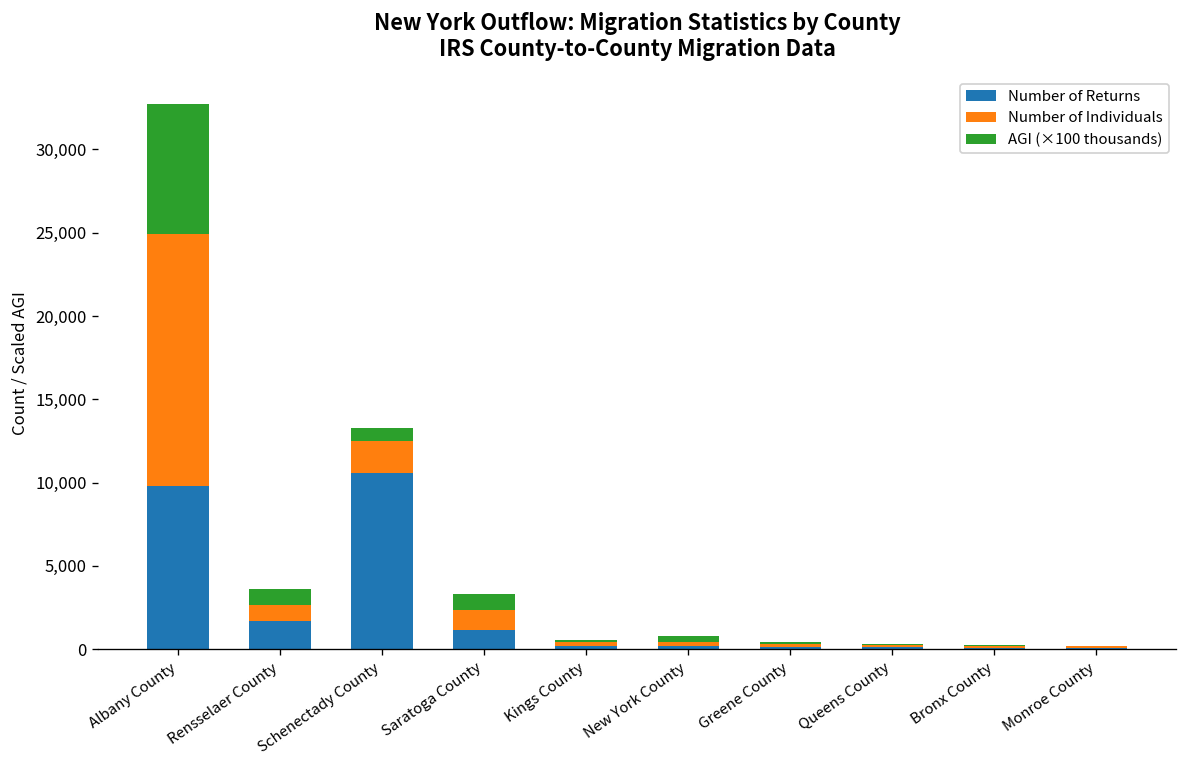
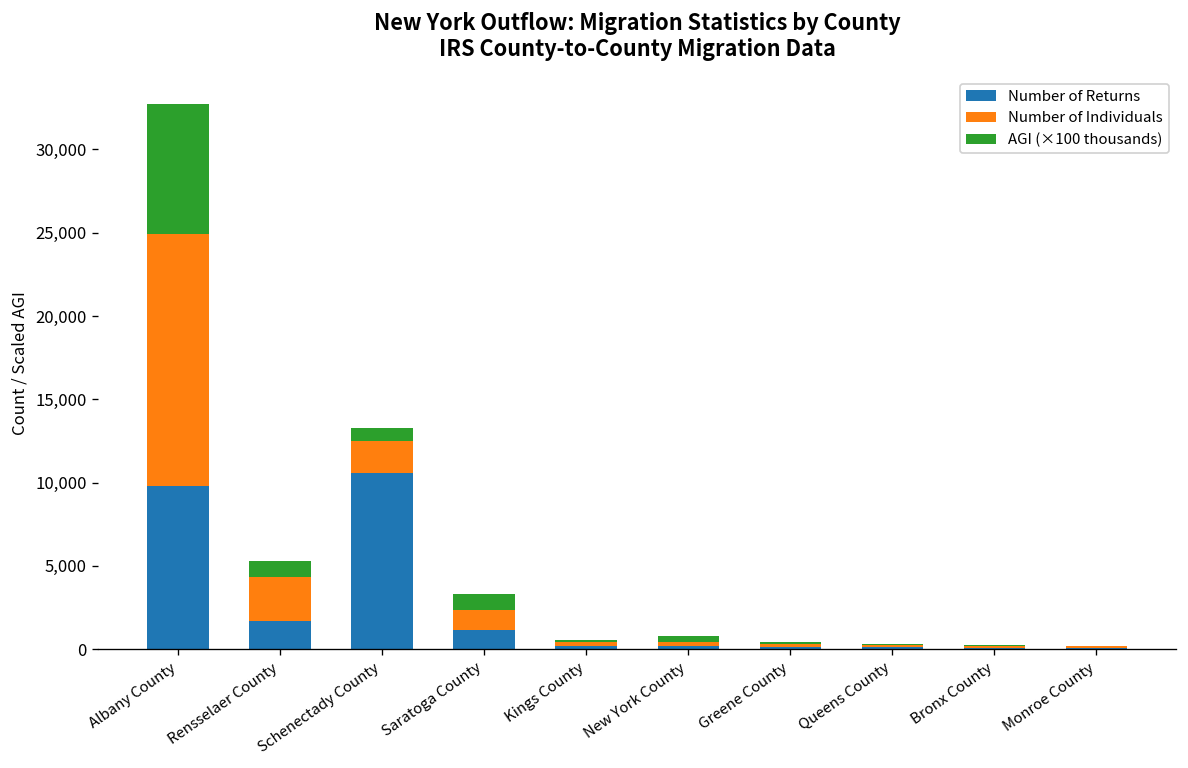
Number of Individuals, Rensselaer County: 900 -> 2,600
